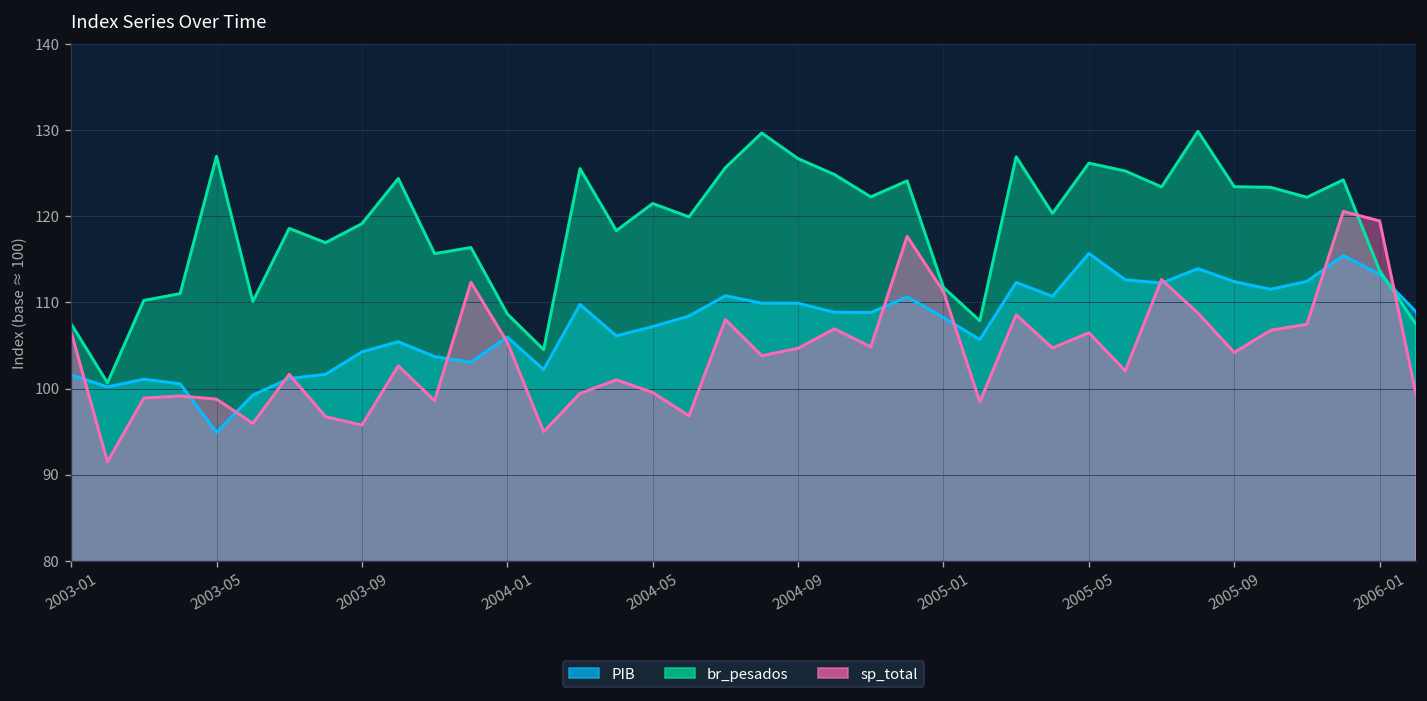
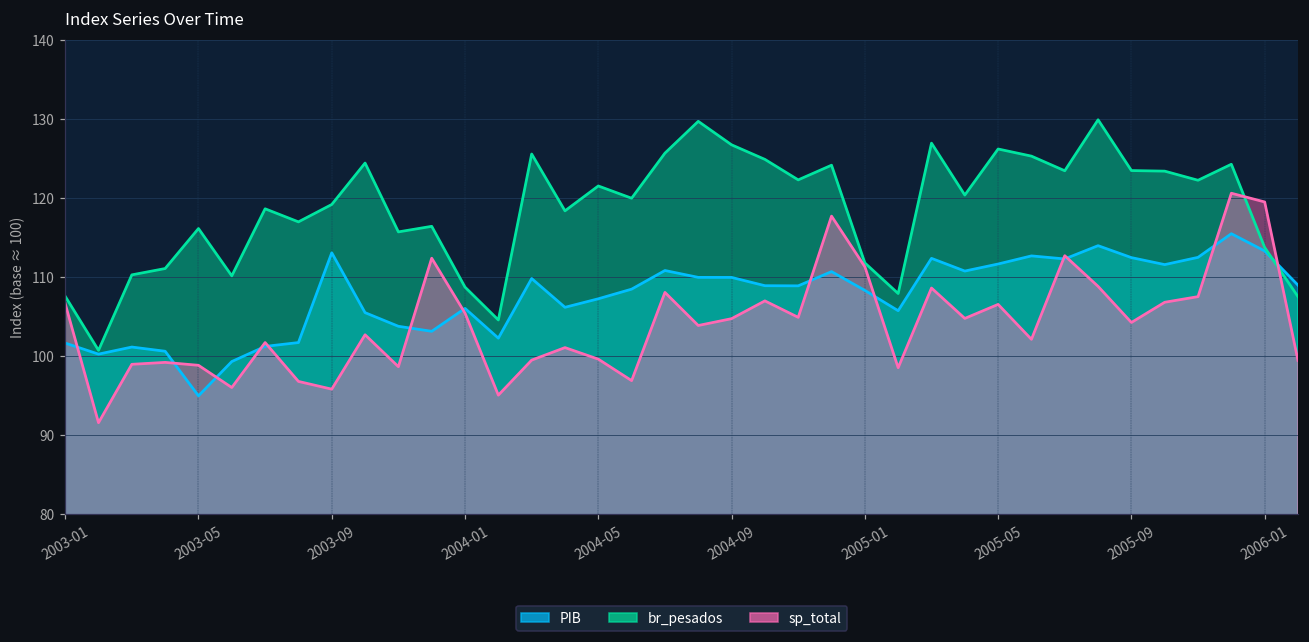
br_pesados, 2003-05: 127 -> 116
PIB, 2003-09: 104 -> 113
PIB, 2005-05: 116 -> 112
